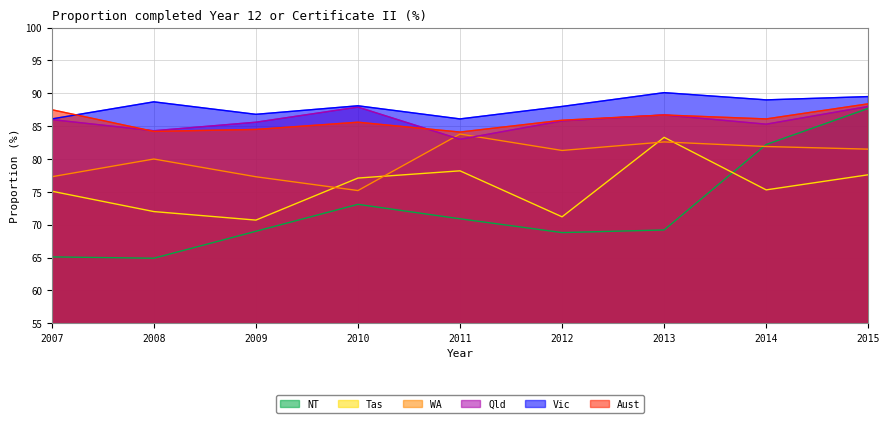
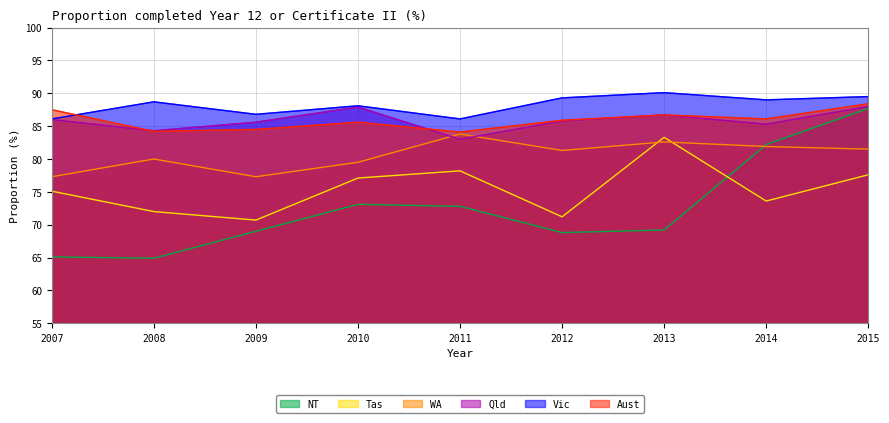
WA, 2010: 75 -> 80
NT, 2011: 71 -> 73
Vic, 2012: 88 -> 89
Tas, 2014: 75 -> 74
